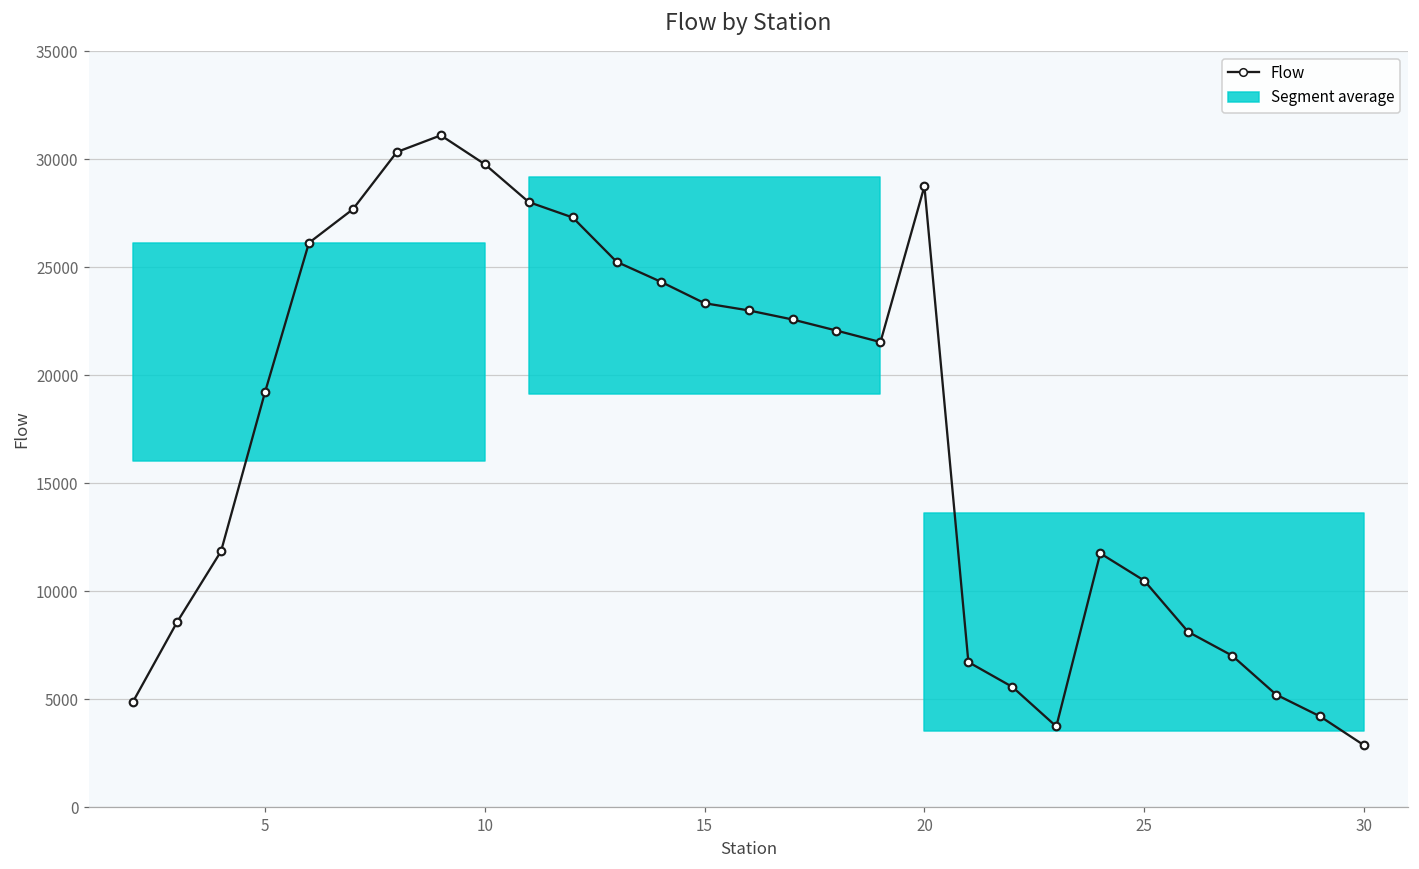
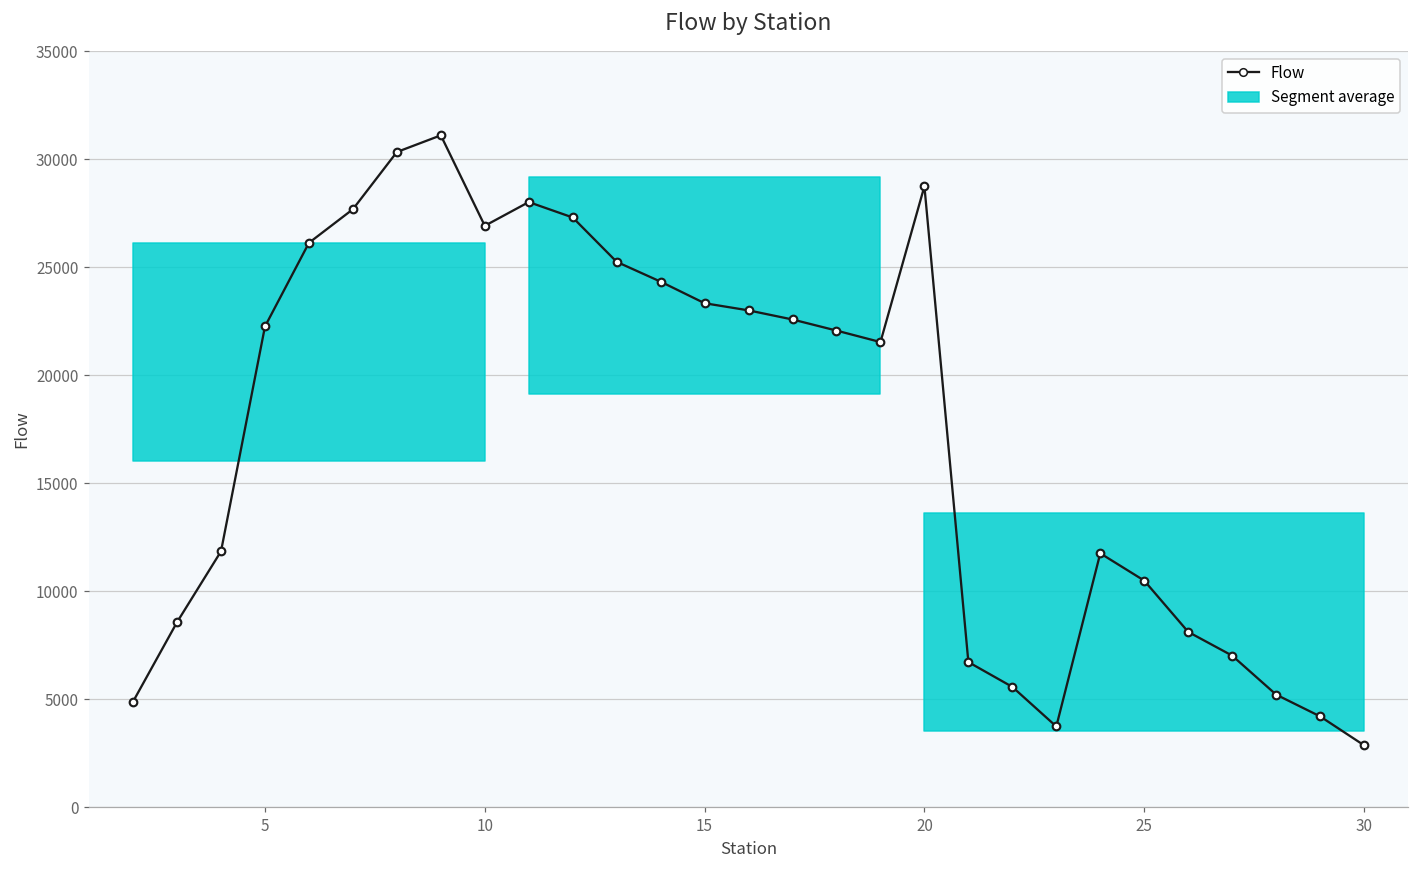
Flow, 5: 19200 -> 22300
Flow, 10: 29800 -> 26900
